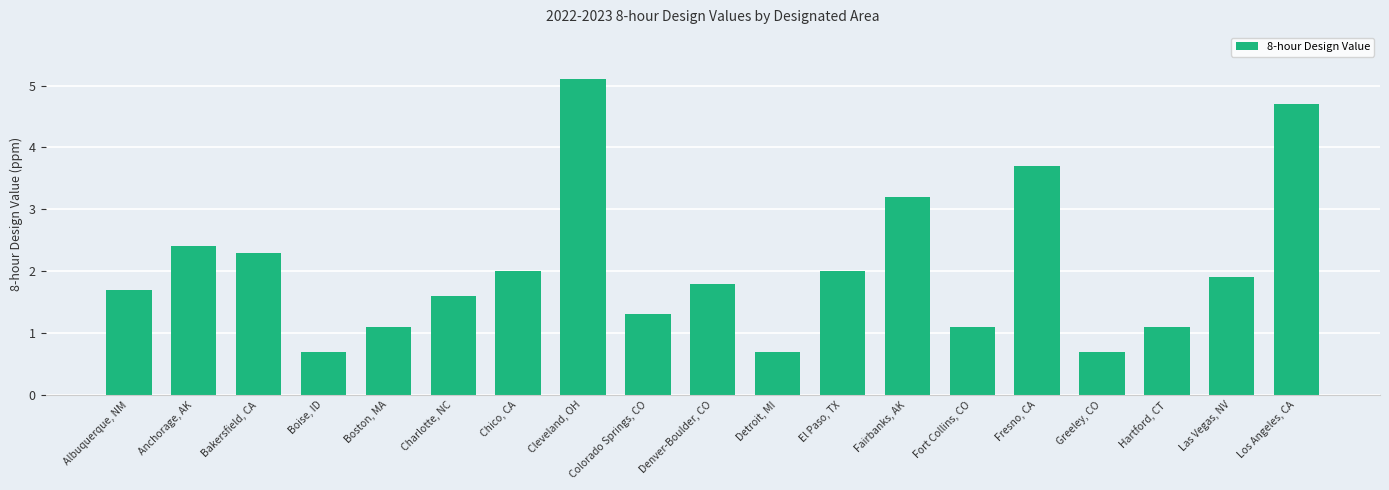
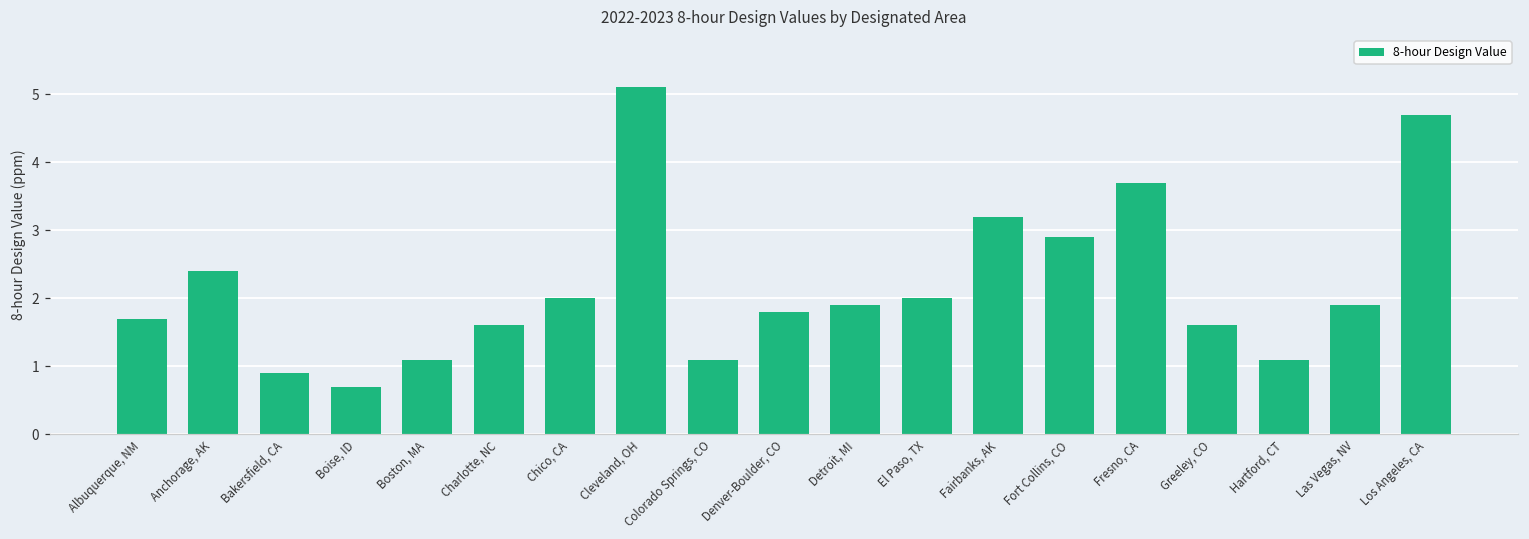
Bakersfield, CA: 2.3 -> 0.9
Colorado Springs, CO: 1.3 -> 1.1
Detroit, MI: 0.7 -> 1.9
Fort Collins, CO: 1.1 -> 2.9
Greeley, CO: 0.7 -> 1.6
